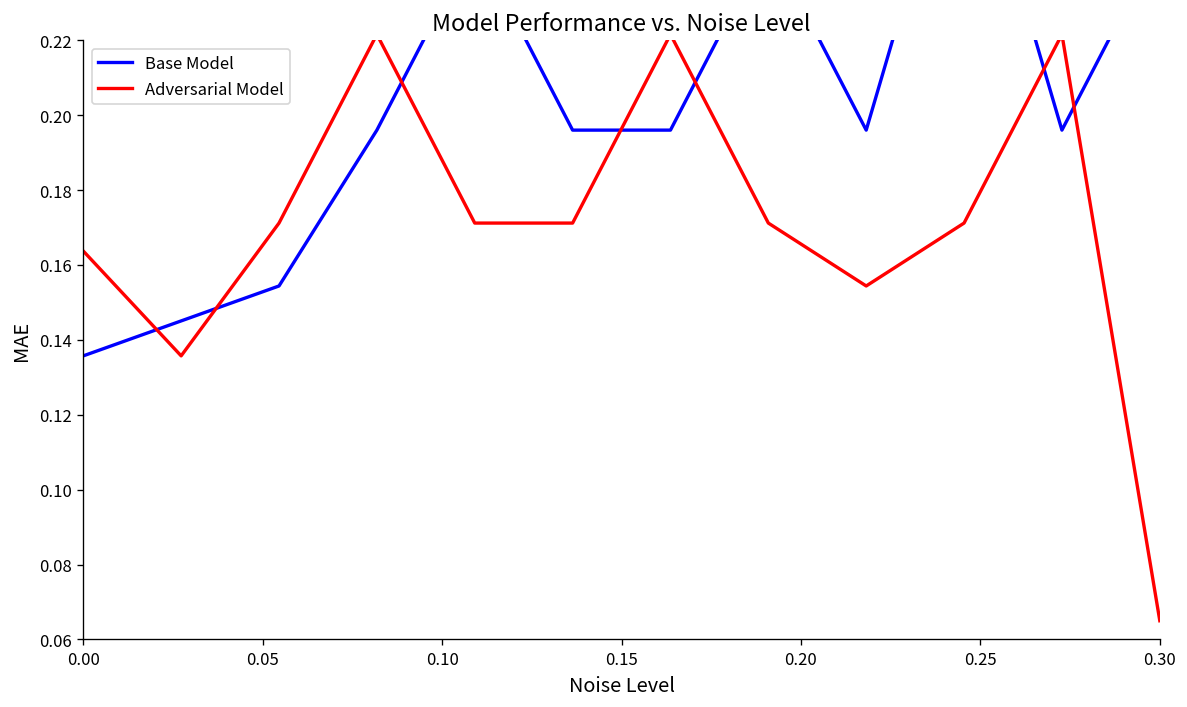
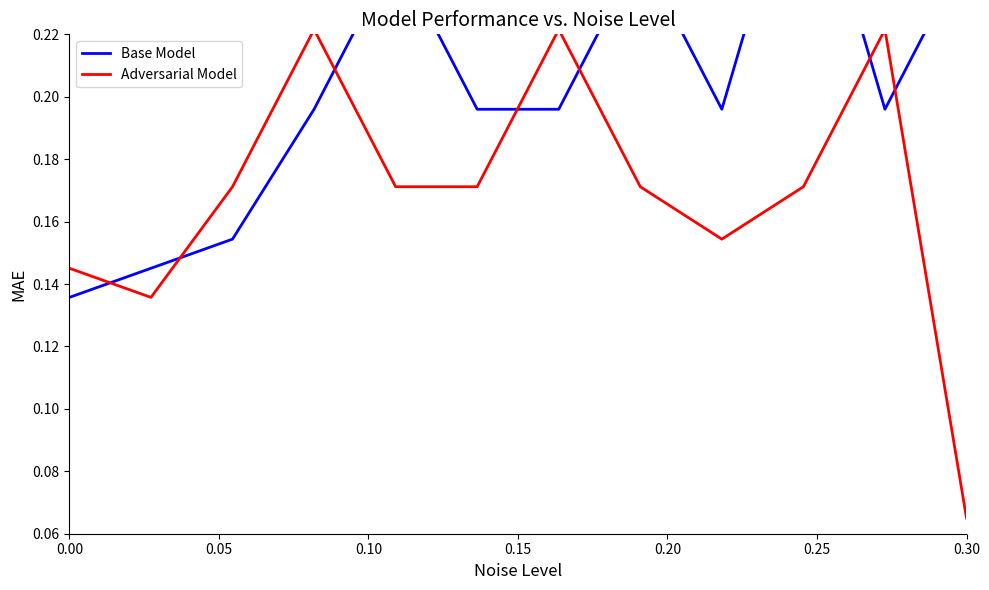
Adversarial Model, 0.00: 0.164 -> 0.145
